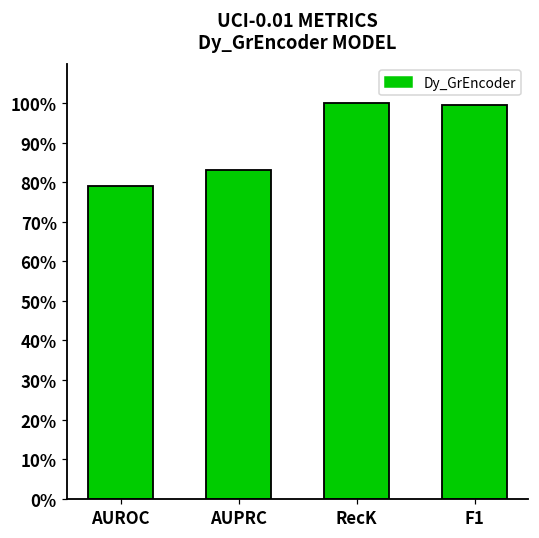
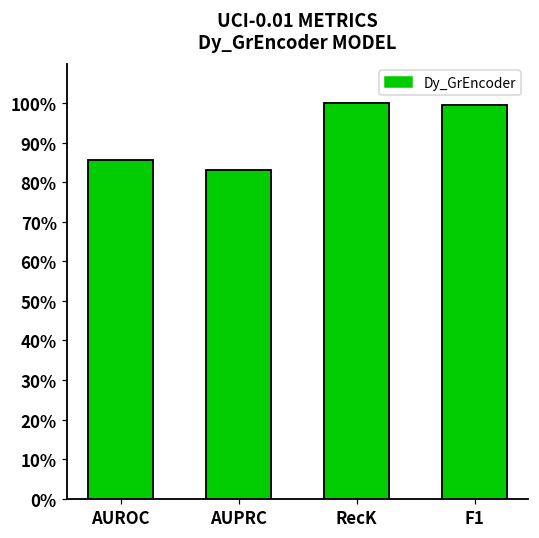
AUROC: 79% -> 86%
